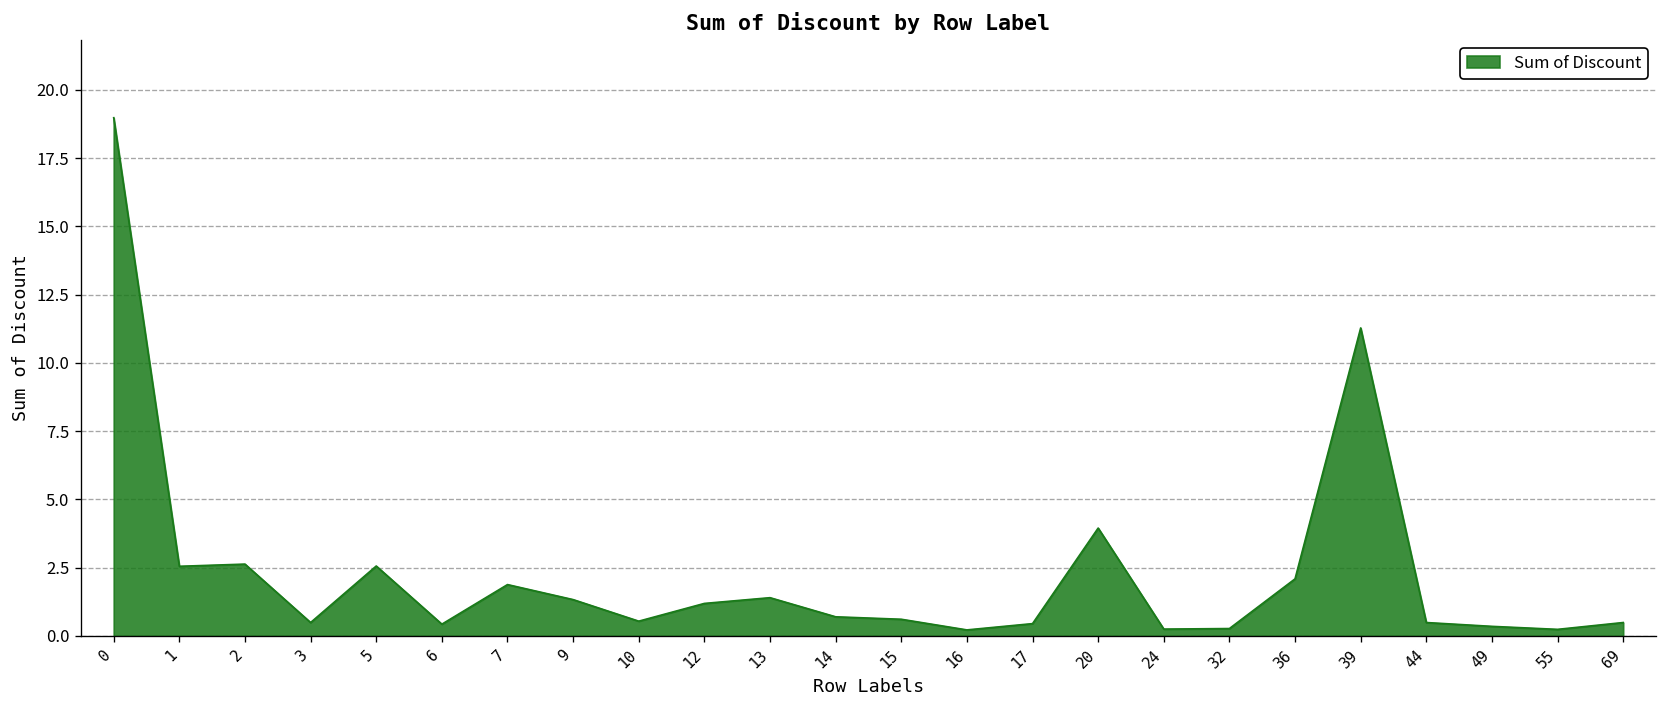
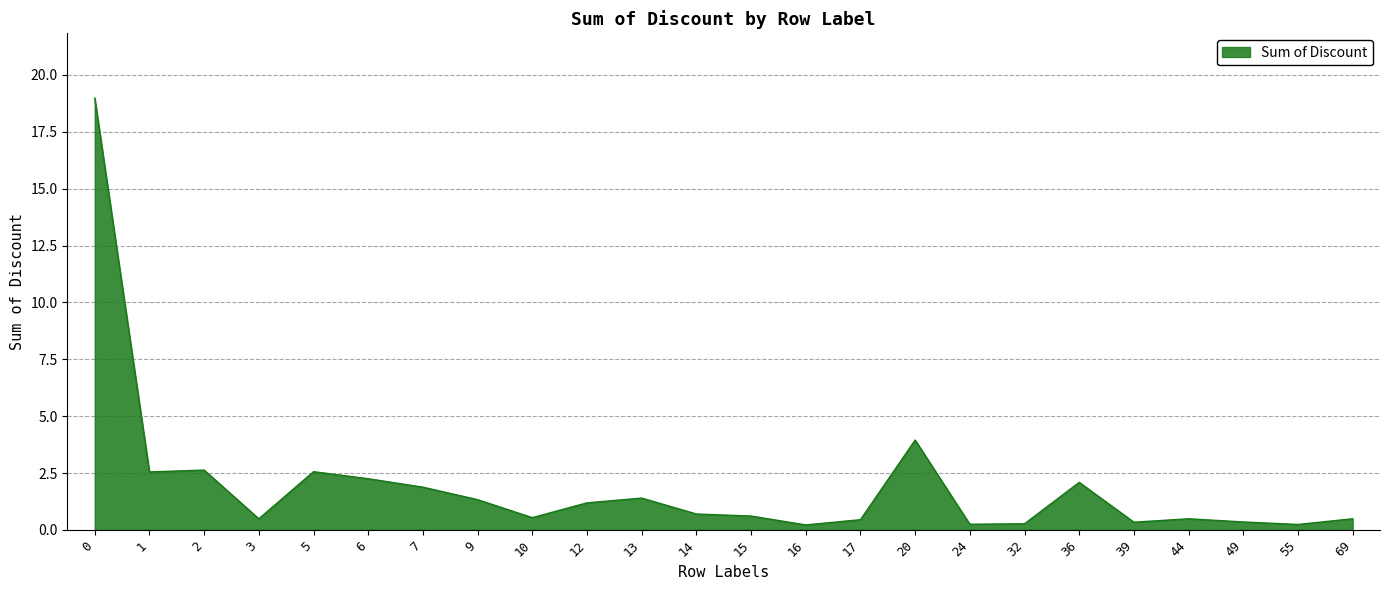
6: 0.4 -> 2.3
39: 11.3 -> 0.3
